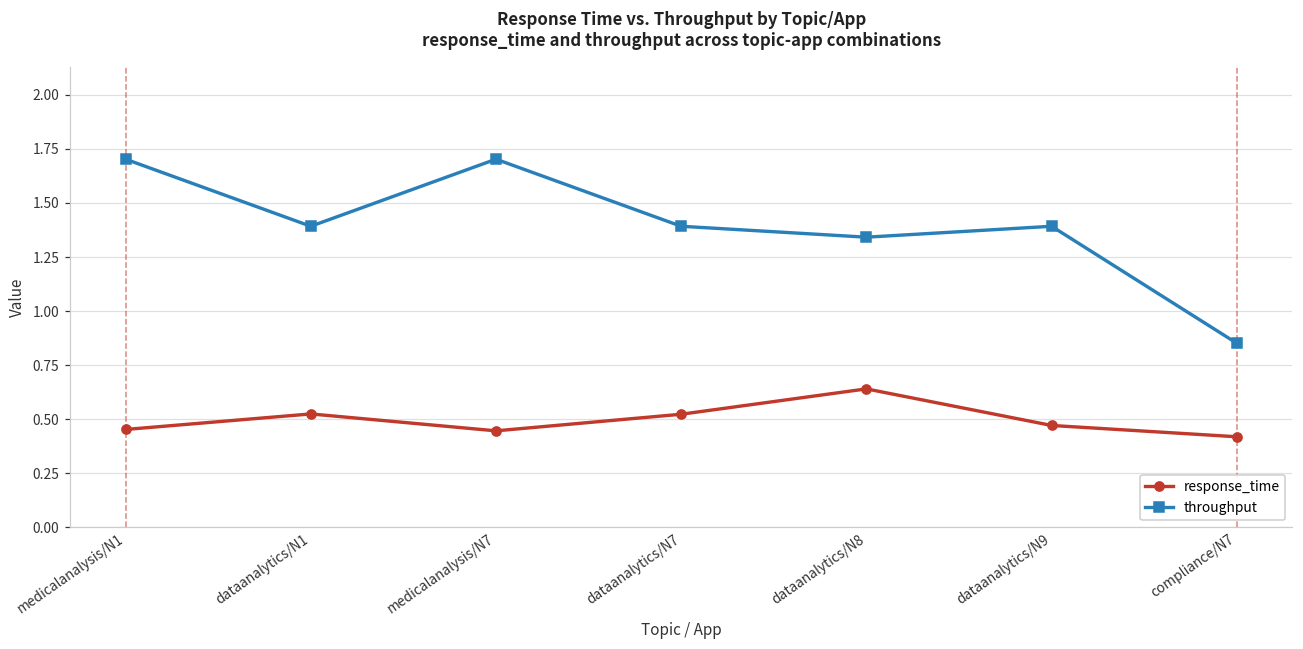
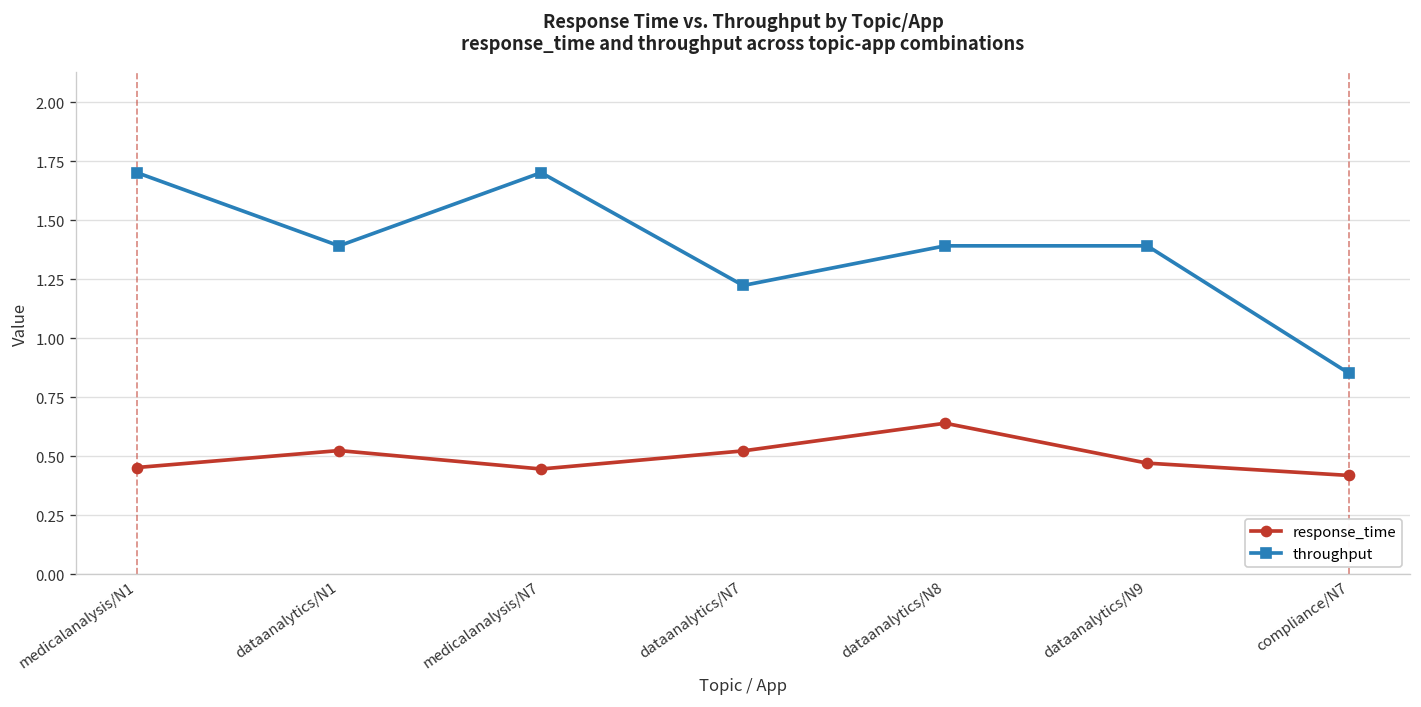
throughput, dataanalytics/N7: 1.39 -> 1.22
throughput, dataanalytics/N8: 1.34 -> 1.39
